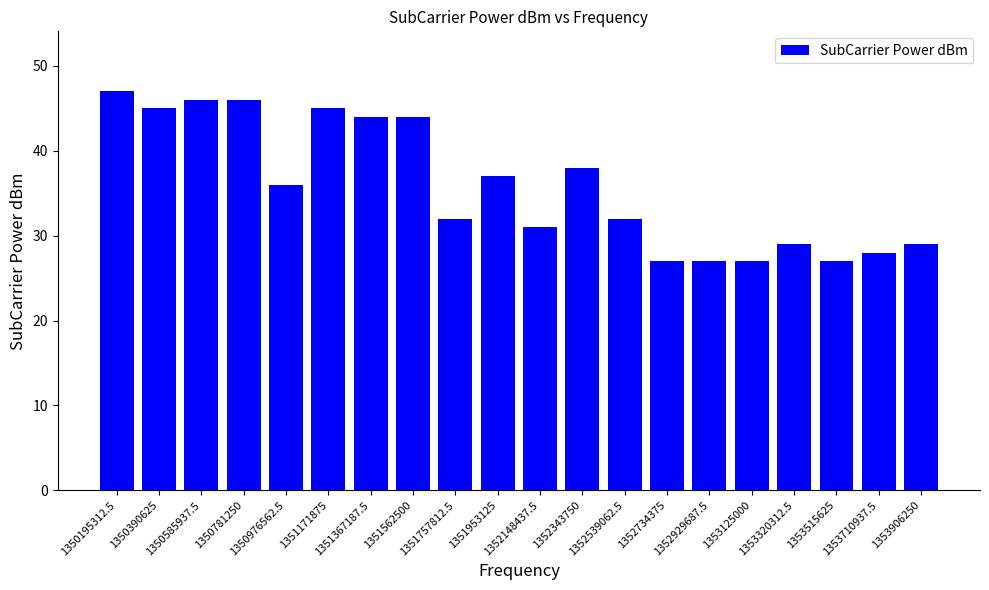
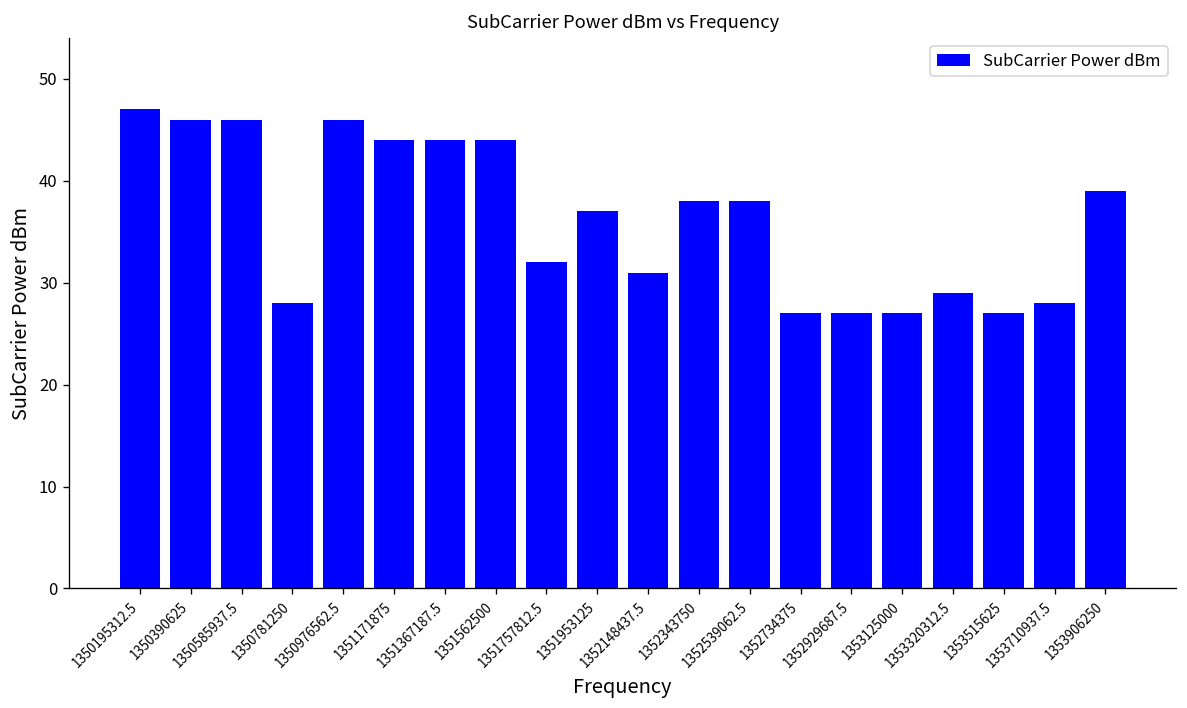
1350390625: 45 -> 46
1350781250: 46 -> 28
1350976562.5: 36 -> 46
1351171875: 45 -> 44
1352539062.5: 32 -> 38
1353906250: 29 -> 39
